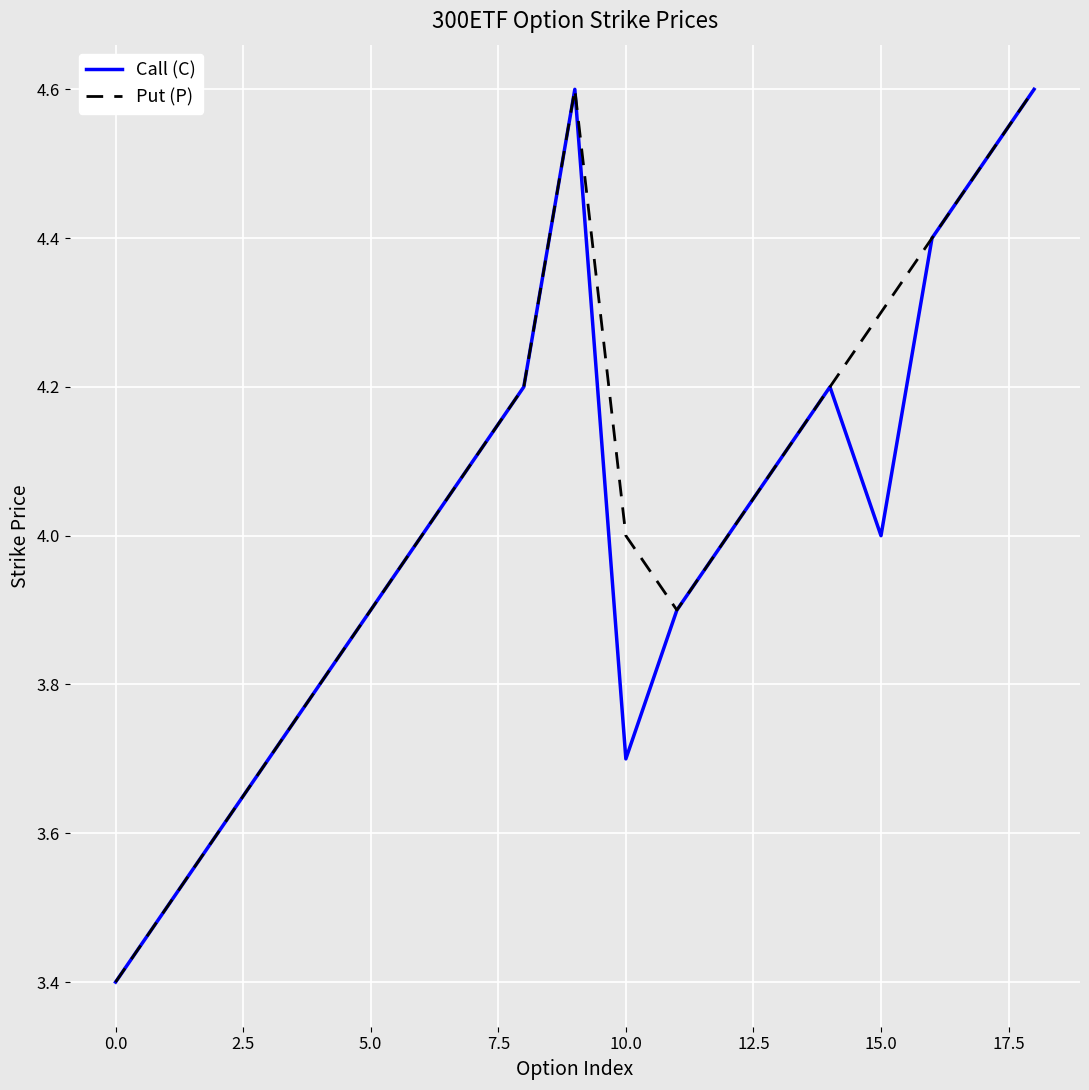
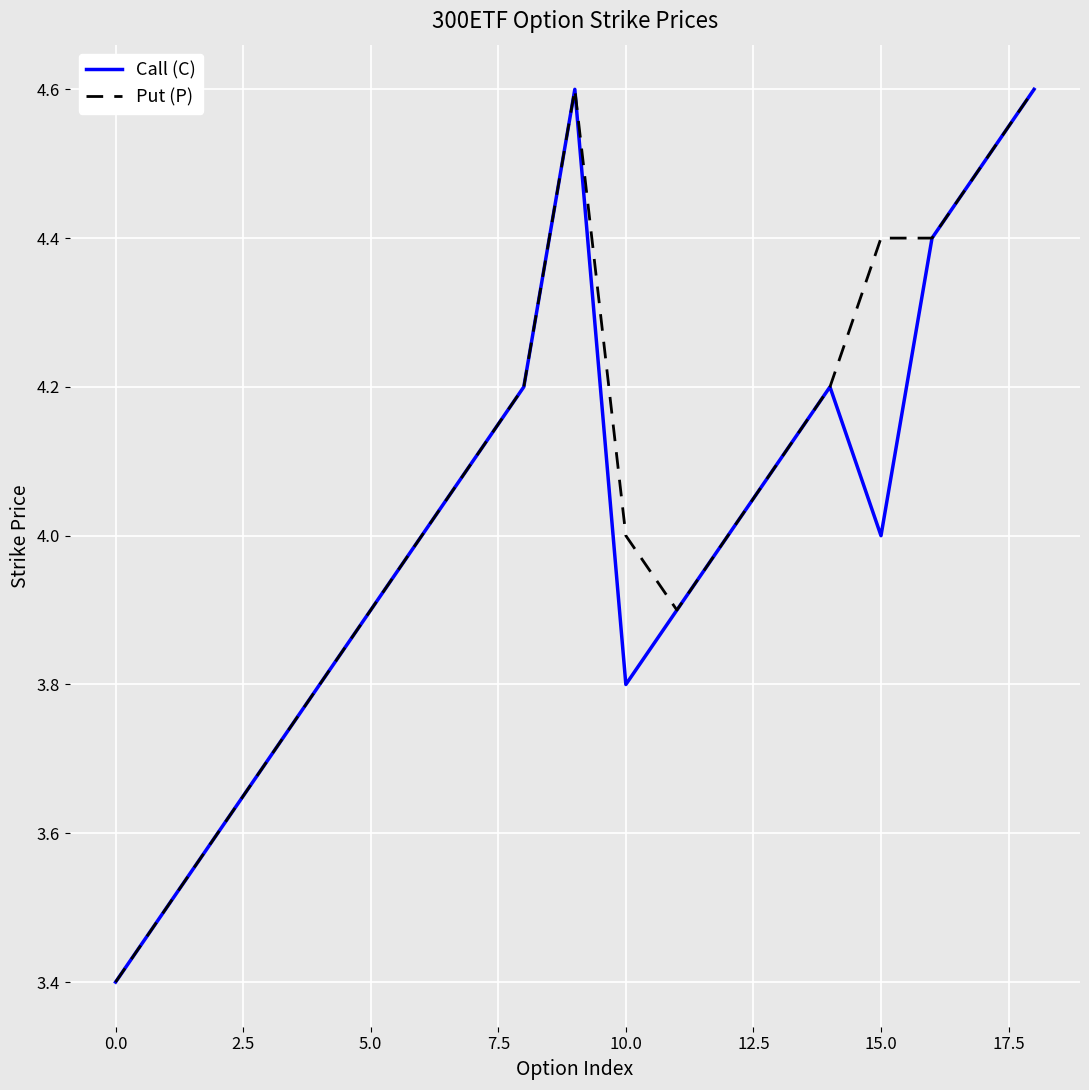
Call (C), 10.0: 3.7 -> 3.8
Put (P), 15.0: 4.3 -> 4.4
